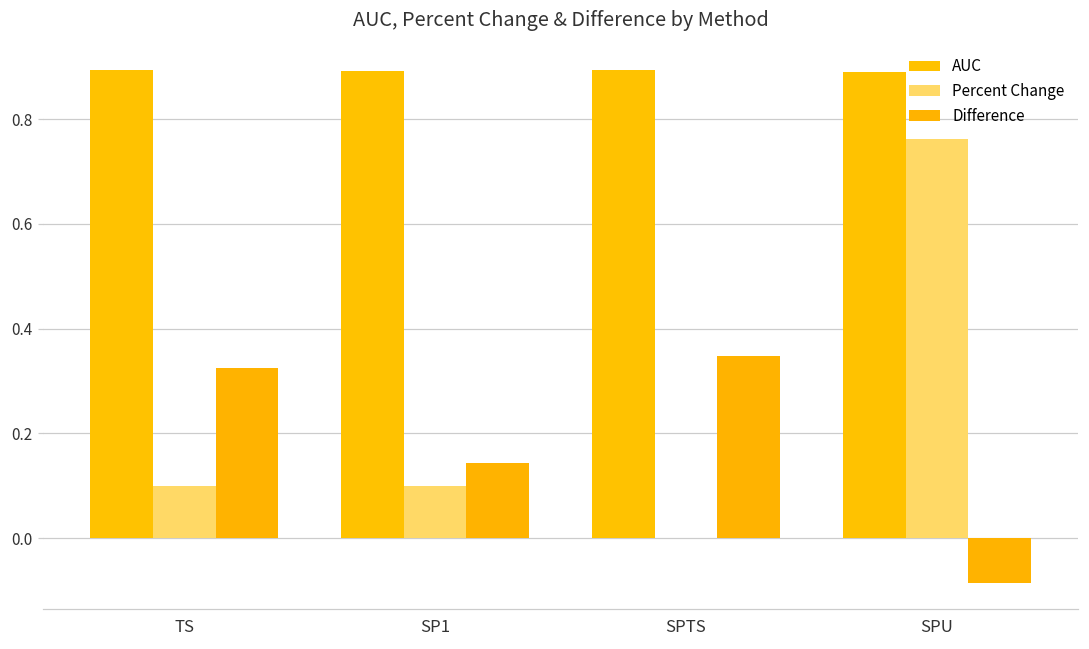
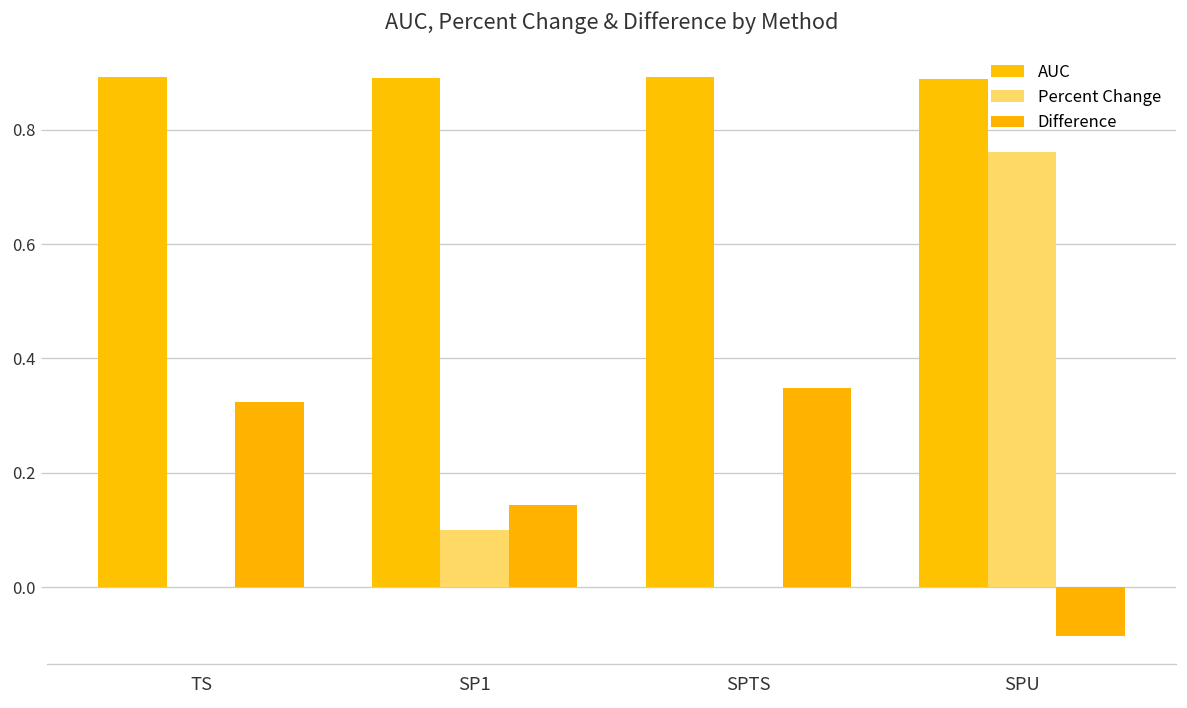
Percent Change, TS: 0.1 -> 0.0
